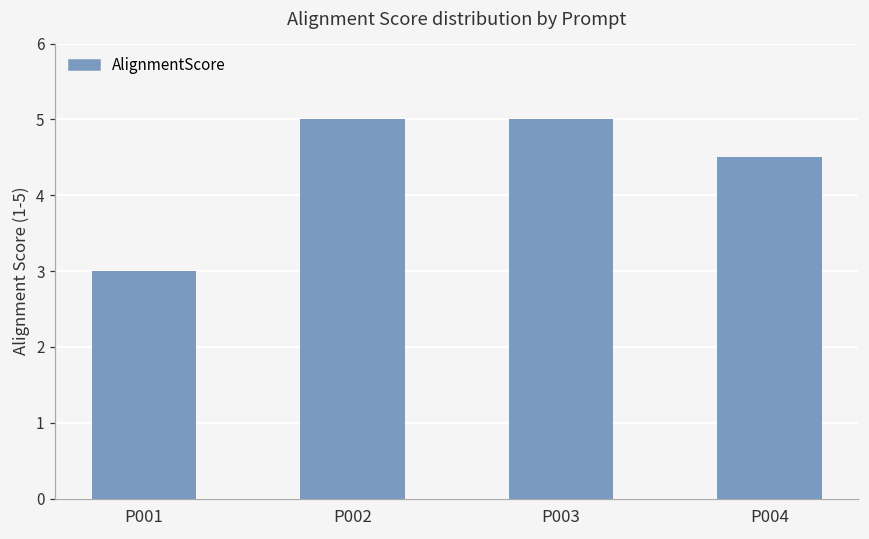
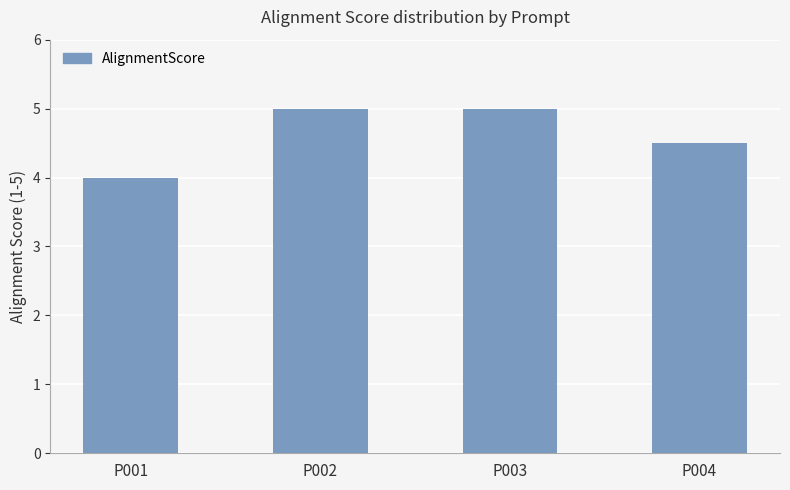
P001: 3 -> 4
